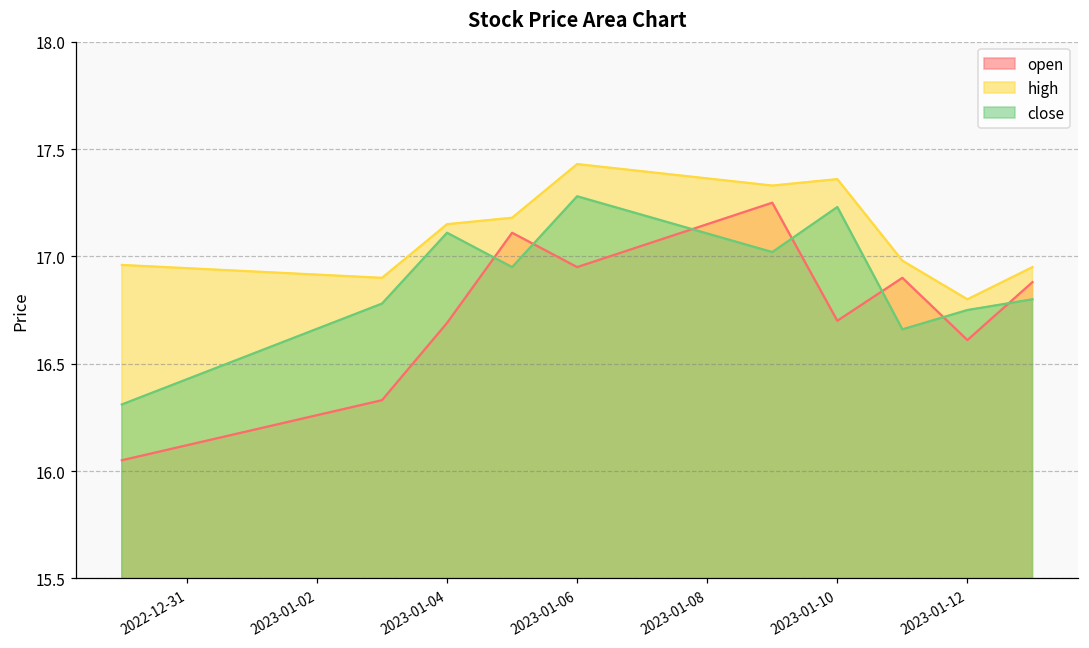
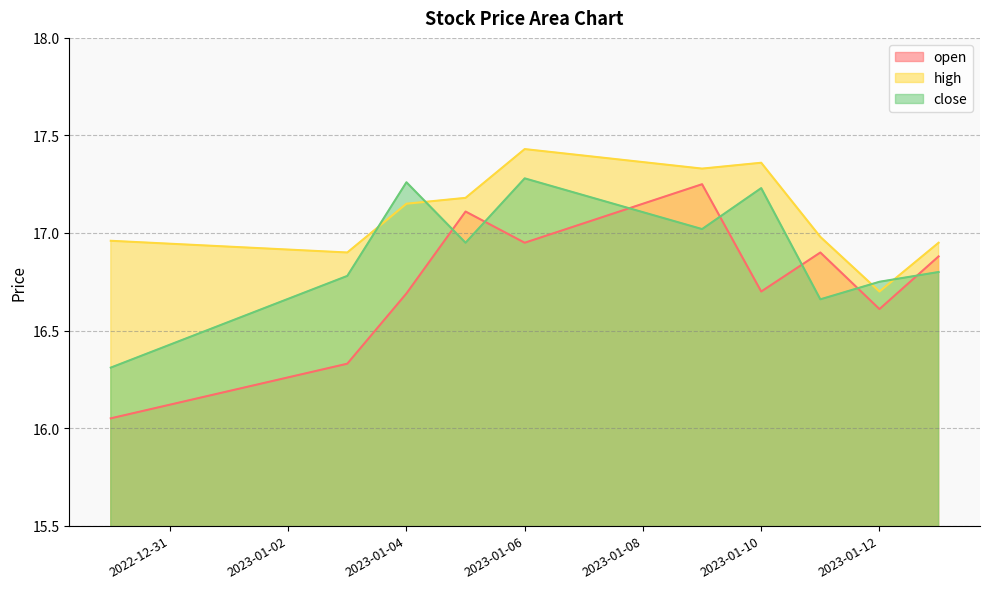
close, 2023-01-04: 17.11 -> 17.26
high, 2023-01-12: 16.8 -> 16.7
